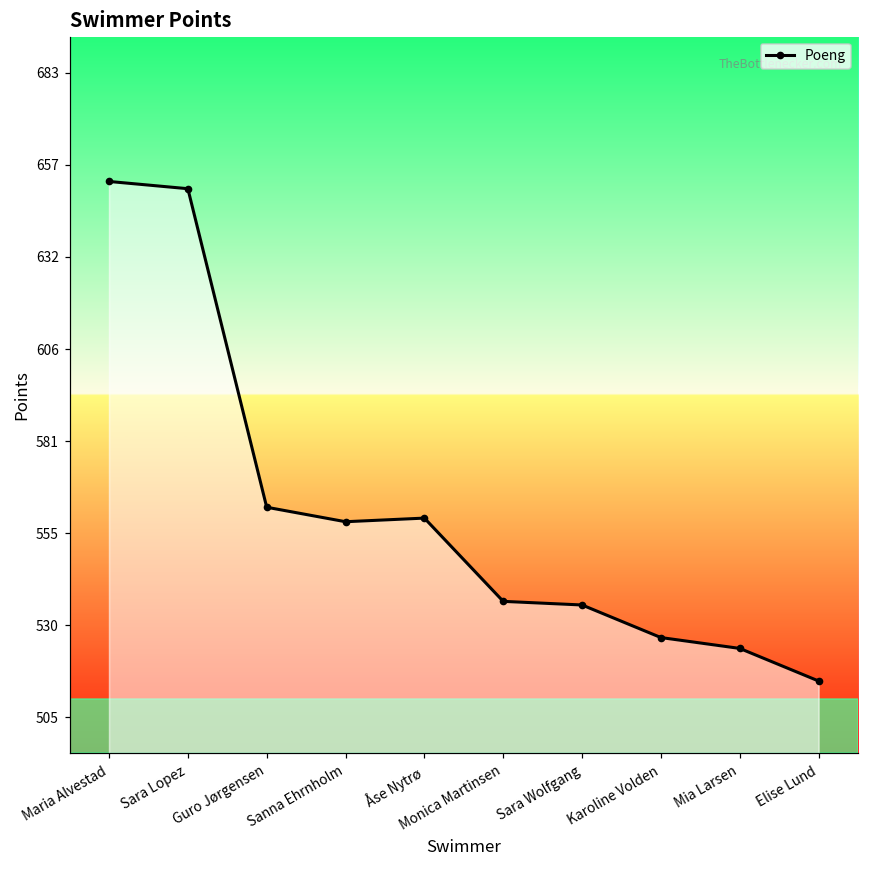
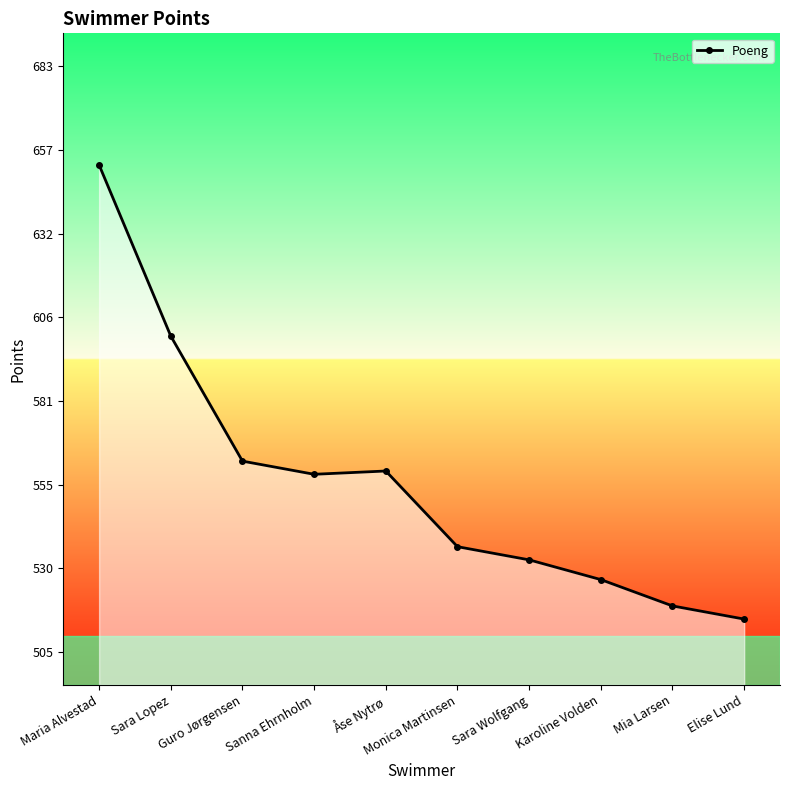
Sara Lopez: 651 -> 601
Sara Wolfgang: 536 -> 533
Mia Larsen: 524 -> 519
